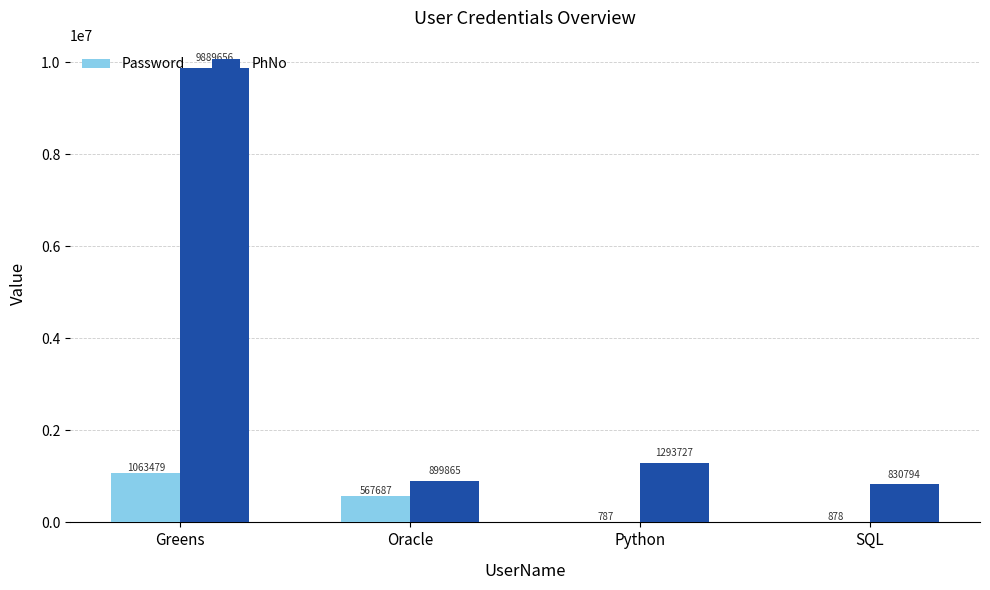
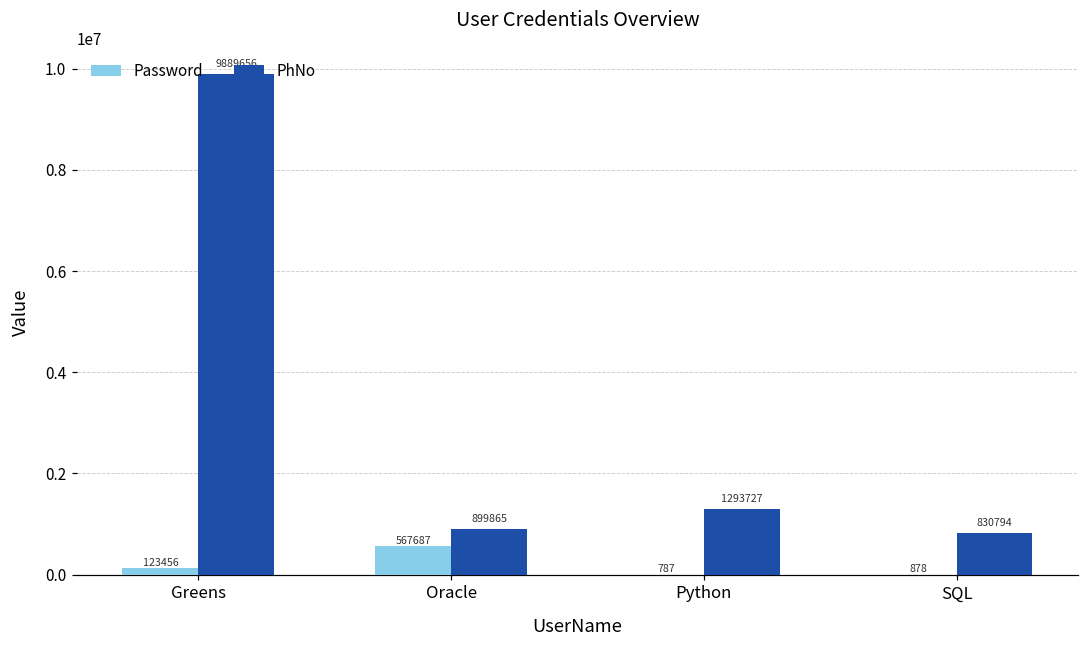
Password, Greens: 1063479 -> 123456
